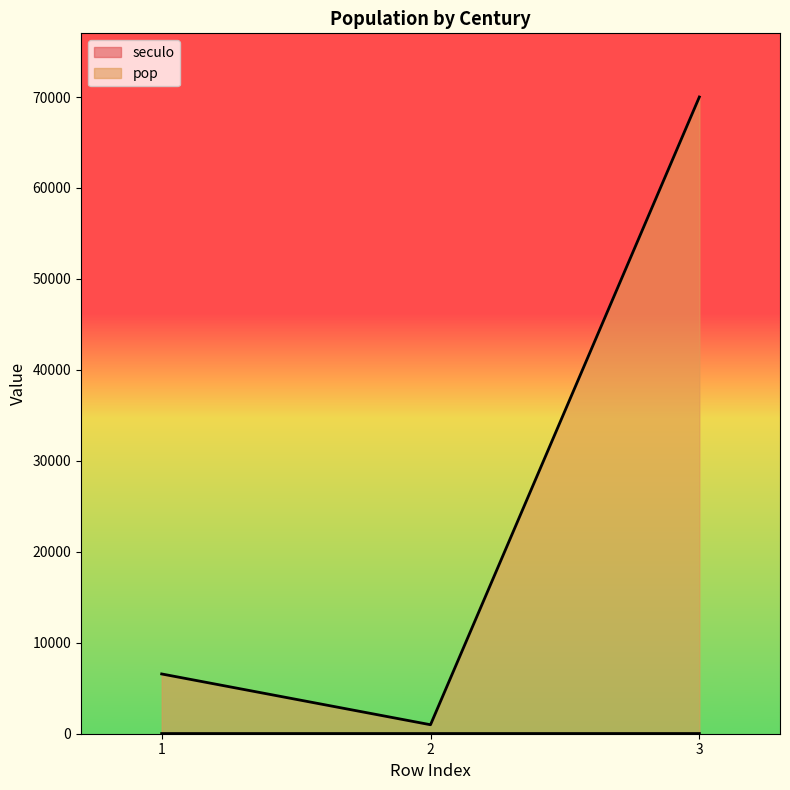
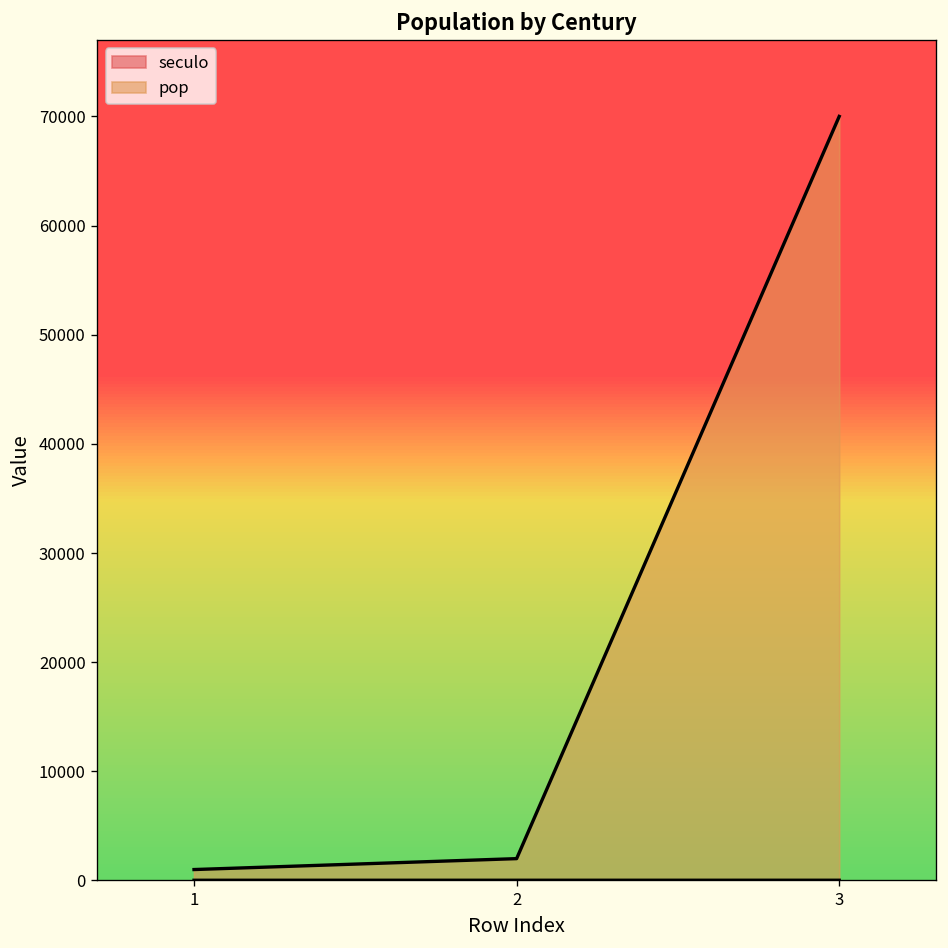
pop, 1: 7000 -> 1000
pop, 2: 1000 -> 2000
